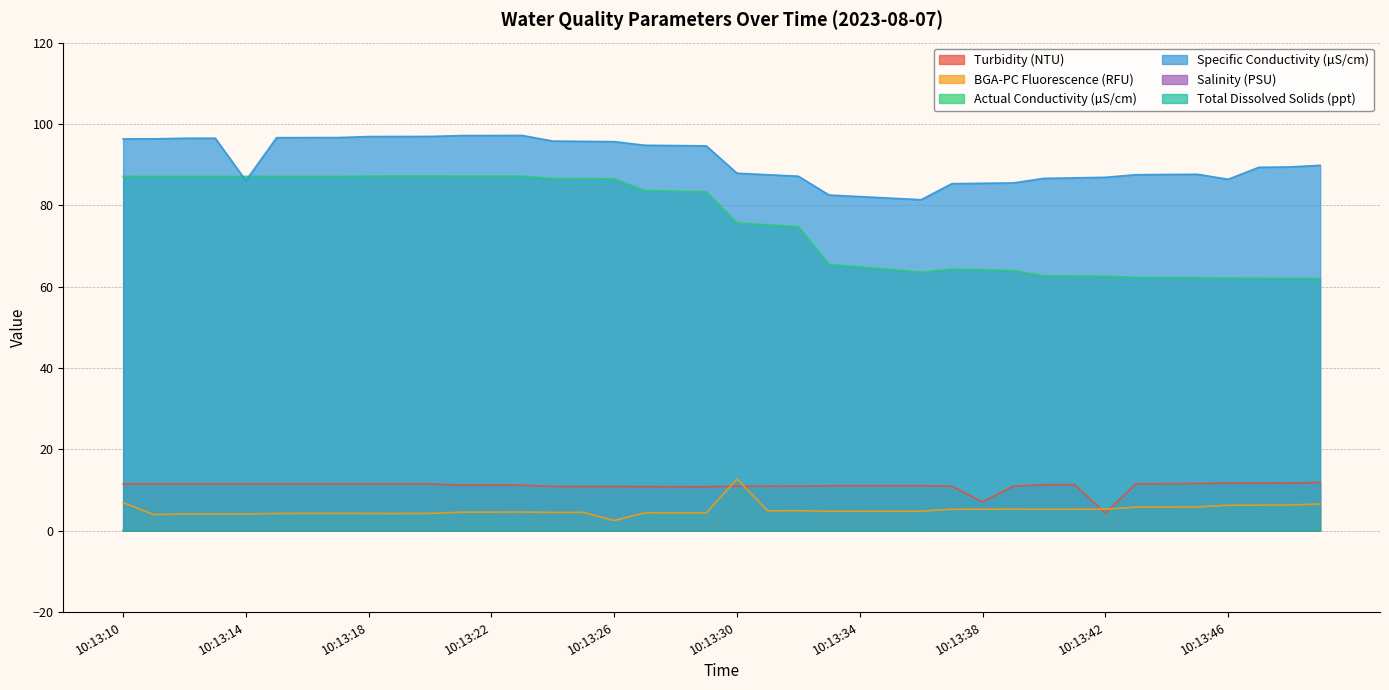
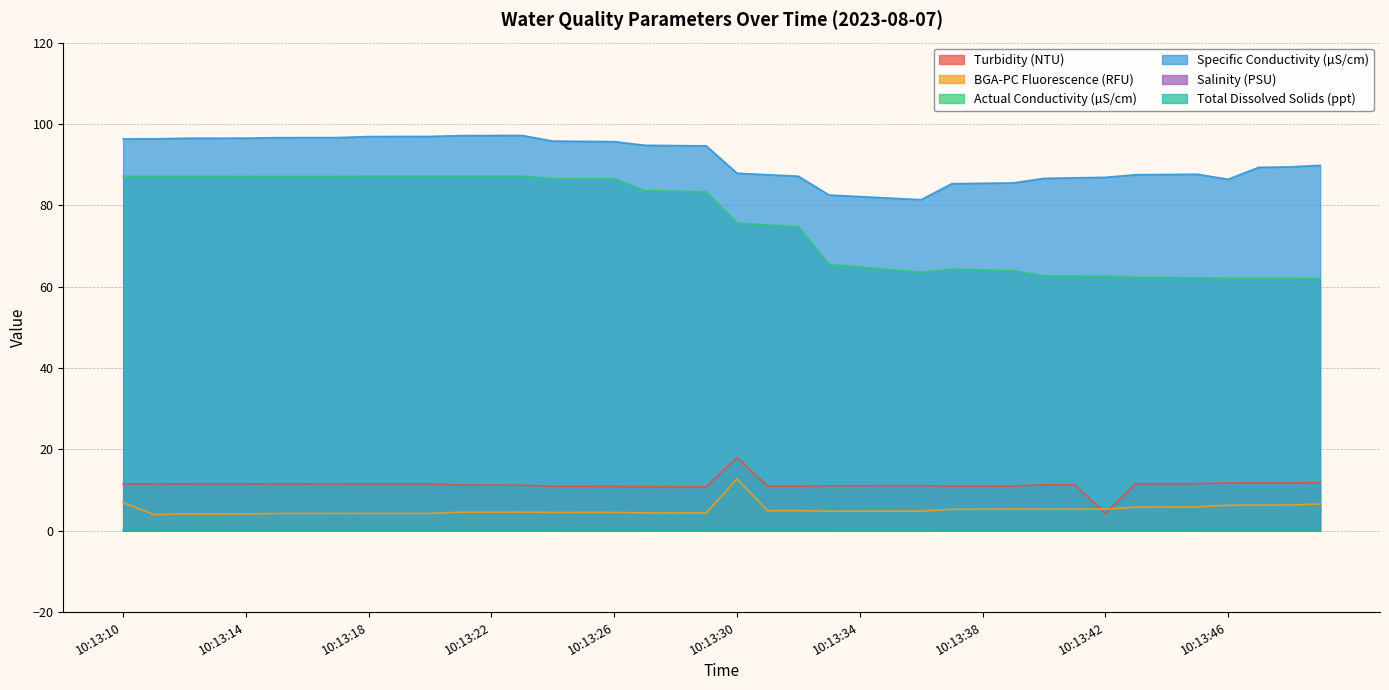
Specific Conductivity (µS/cm), 10:13:14: 86 -> 97
BGA-PC Fluorescence (RFU), 10:13:26: 3 -> 5
Turbidity (NTU), 10:13:30: 11 -> 18
Turbidity (NTU), 10:13:38: 7 -> 11
